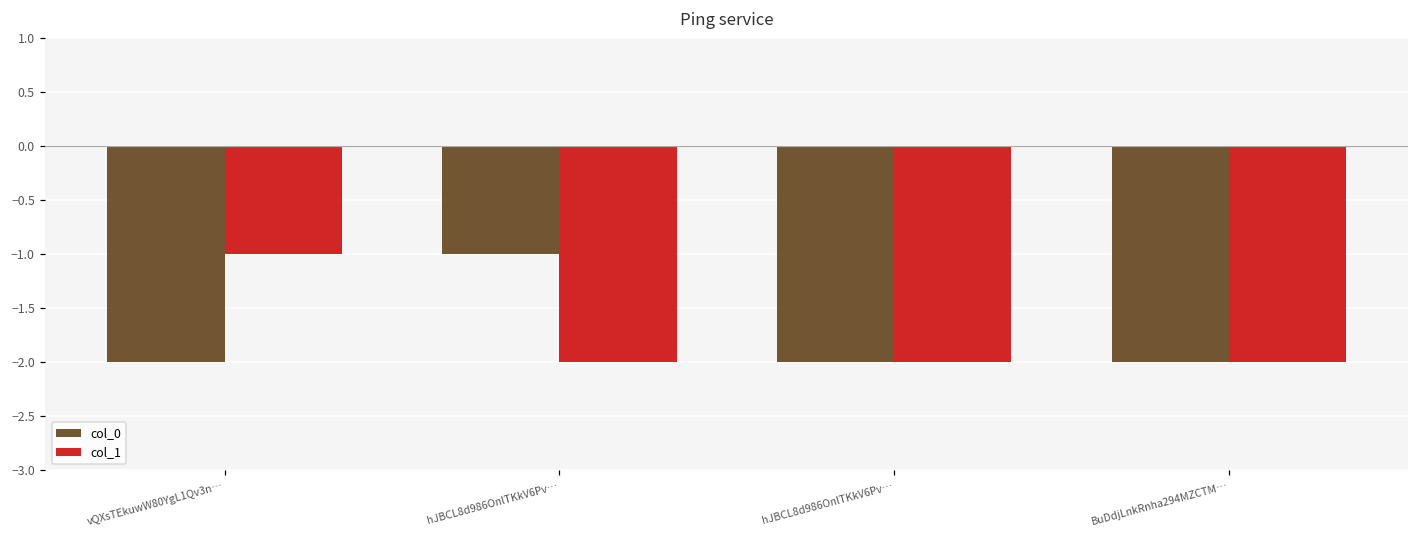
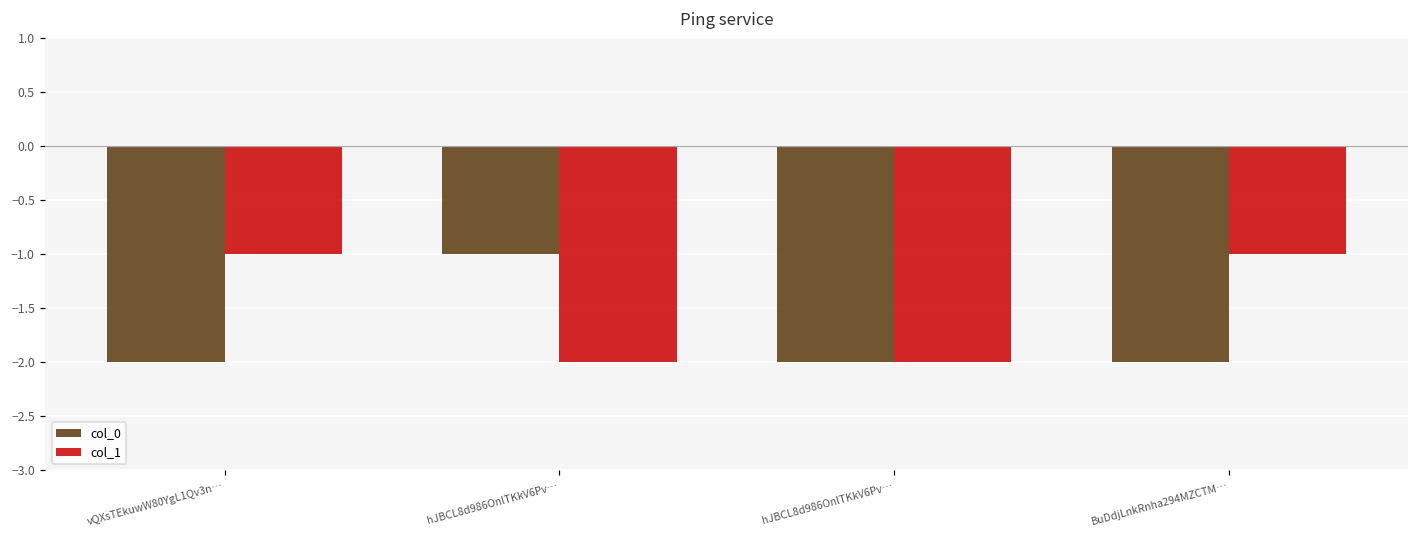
col_1, BuDdjLnkRnha294MZCTM…: -2 -> -1
